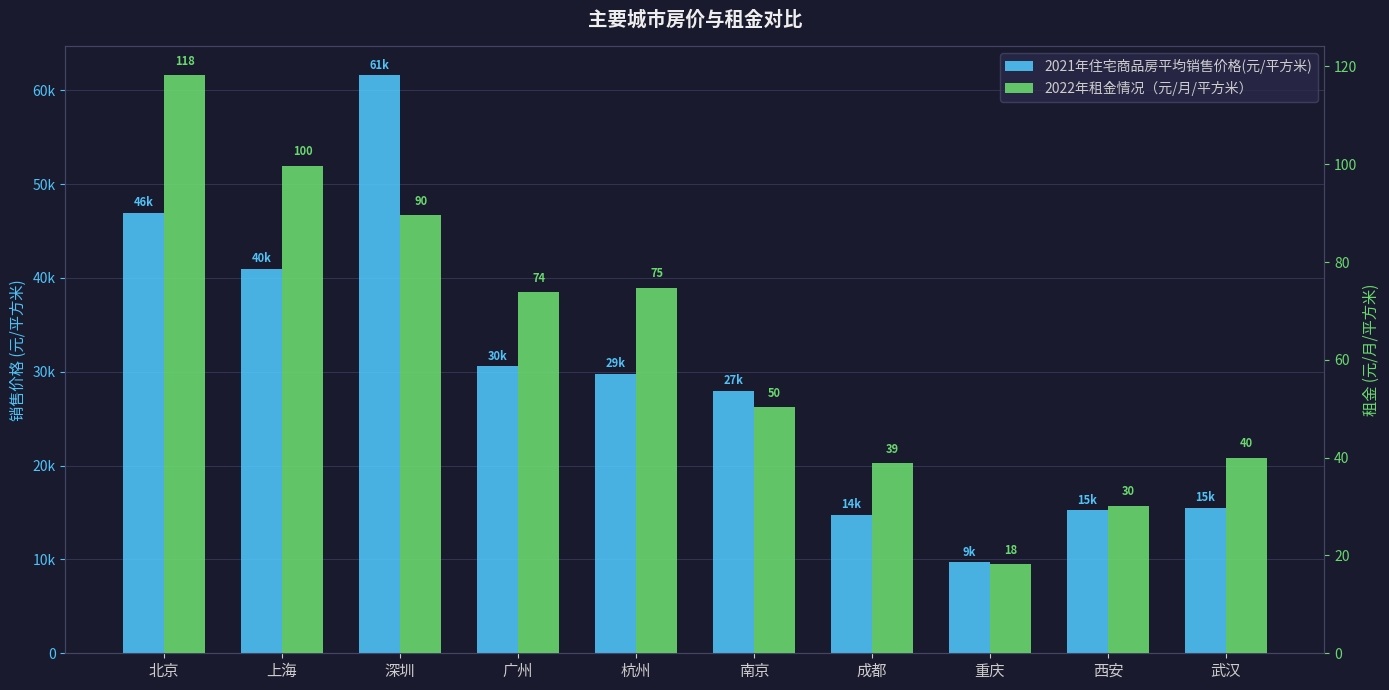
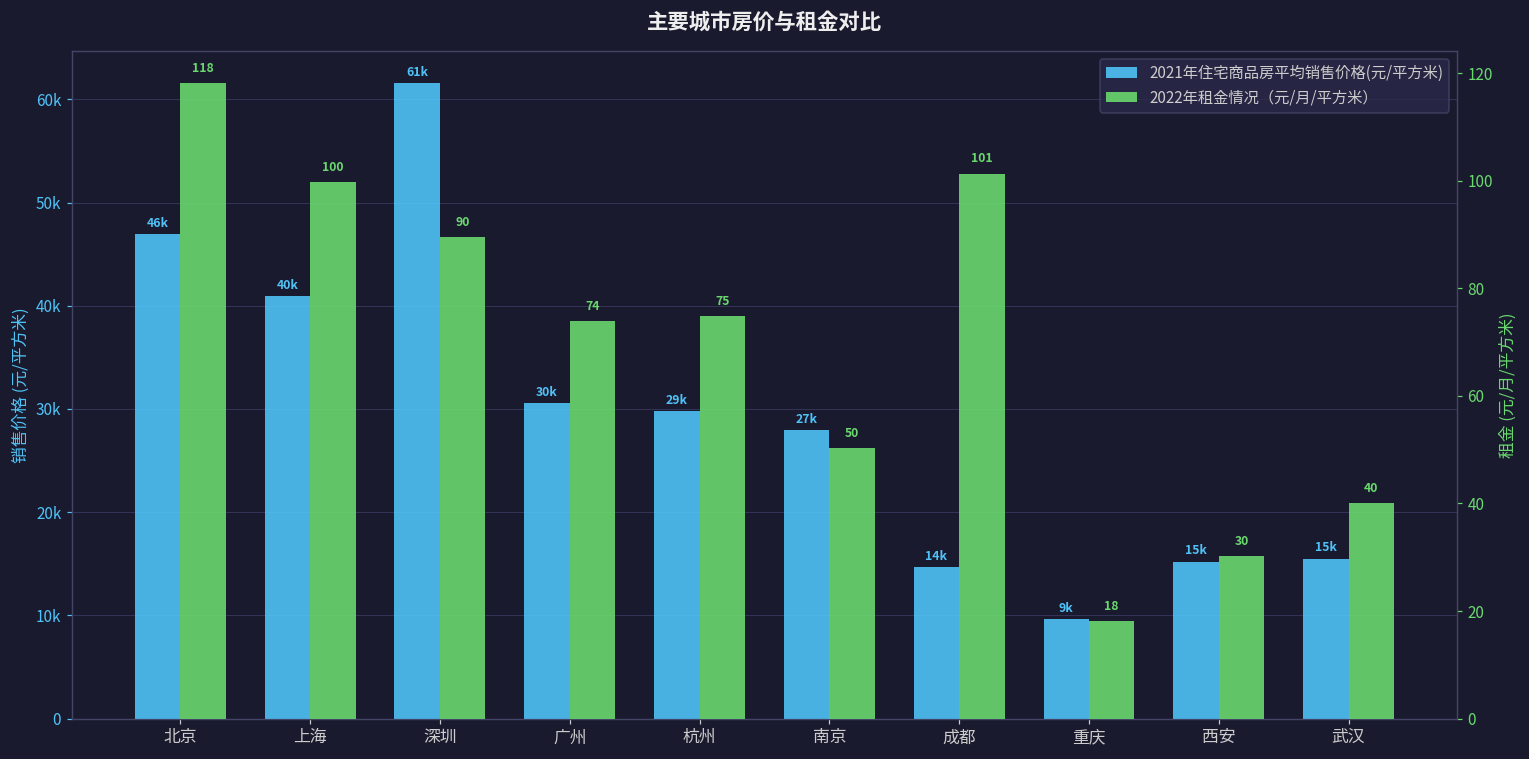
2022年租金情况（元/月/平方米）, 成都: 39 -> 101
